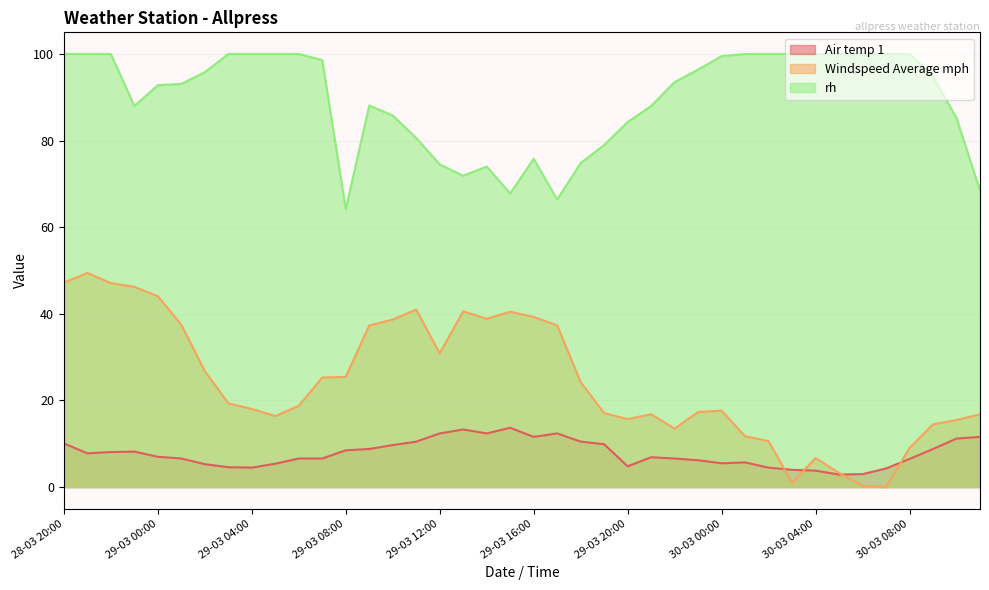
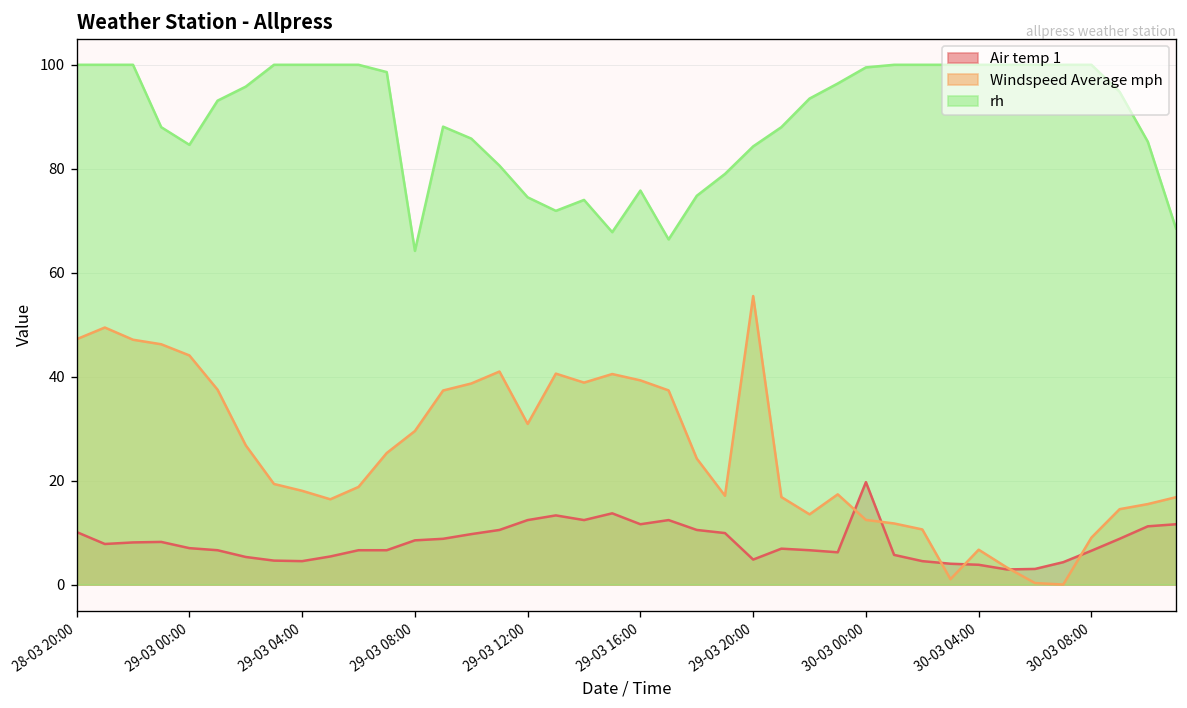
rh, 29-03 00:00: 93 -> 85
Windspeed Average mph, 29-03 08:00: 25 -> 30
Windspeed Average mph, 29-03 20:00: 16 -> 56
Air temp 1, 30-03 00:00: 6 -> 20
Windspeed Average mph, 30-03 00:00: 18 -> 12
